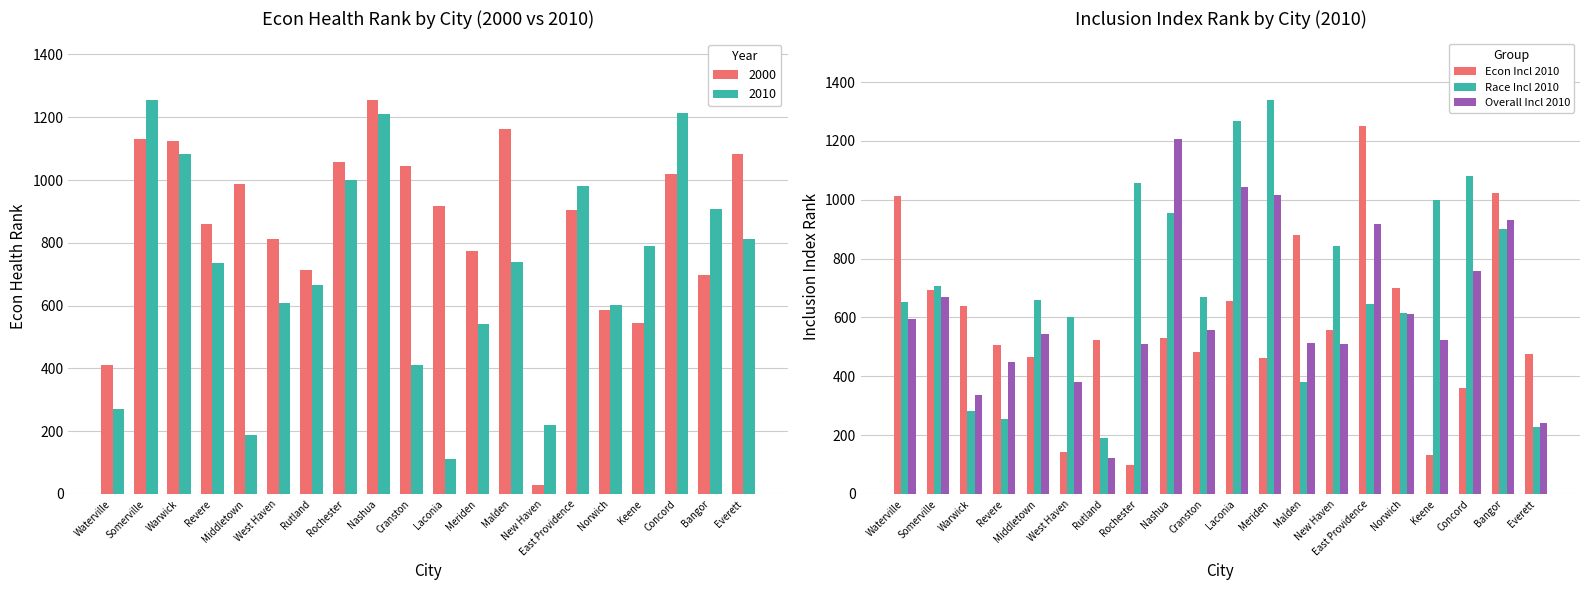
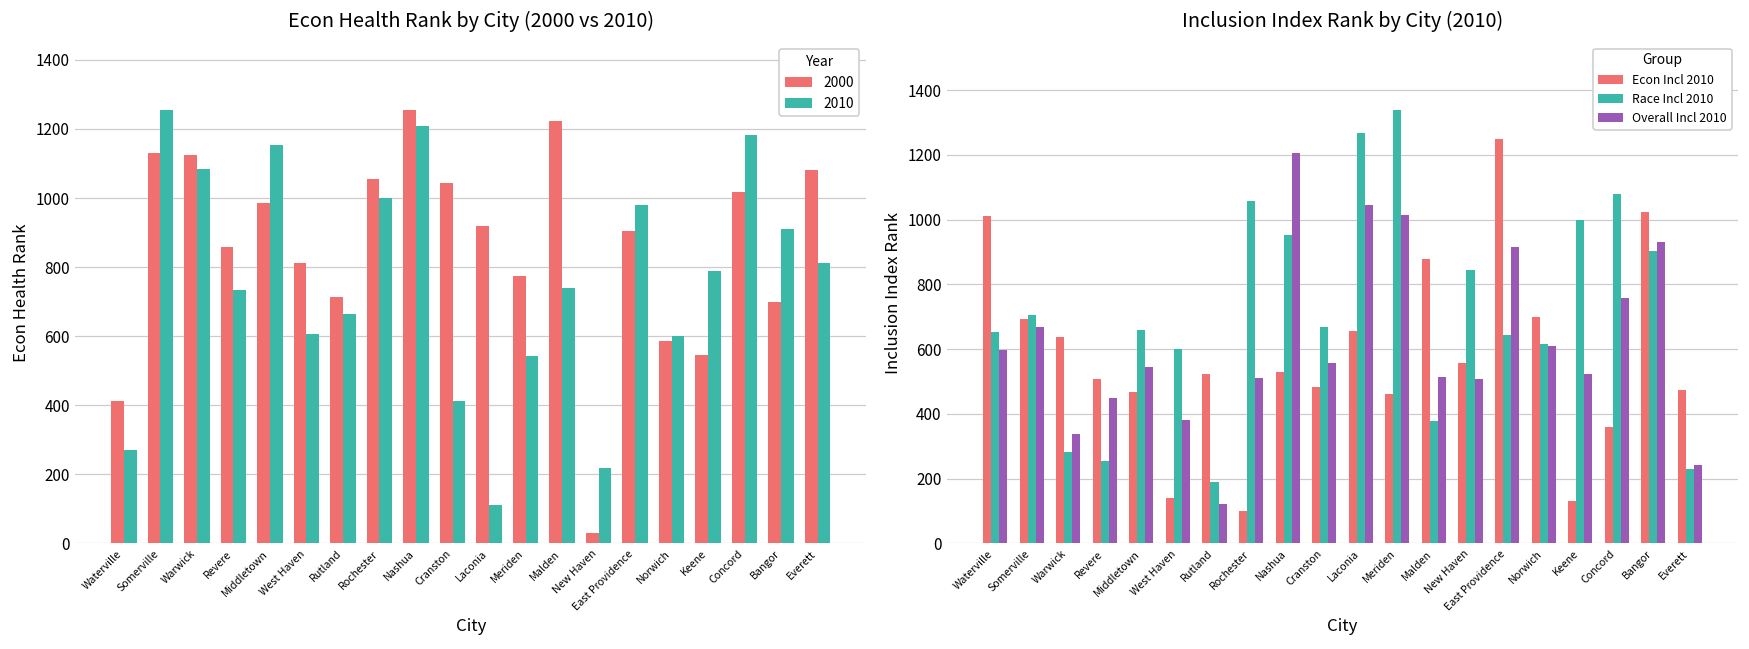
Econ Health Rank by City (2000 vs 2010), 2010, Middletown: 190 -> 1160
Econ Health Rank by City (2000 vs 2010), 2000, Malden: 1160 -> 1220
Econ Health Rank by City (2000 vs 2010), 2010, Concord: 1210 -> 1180
